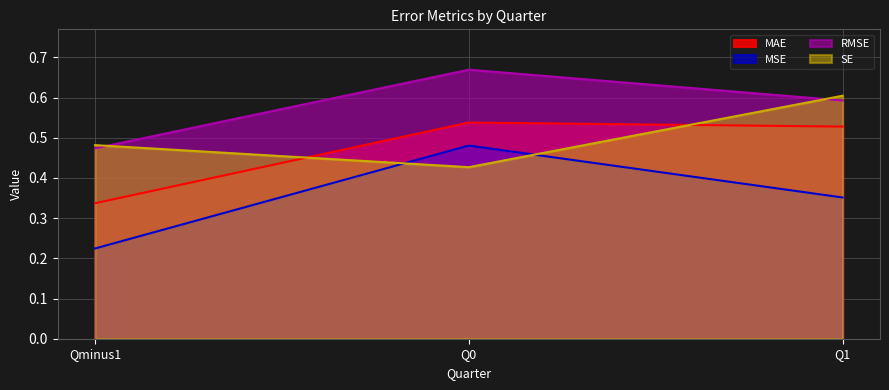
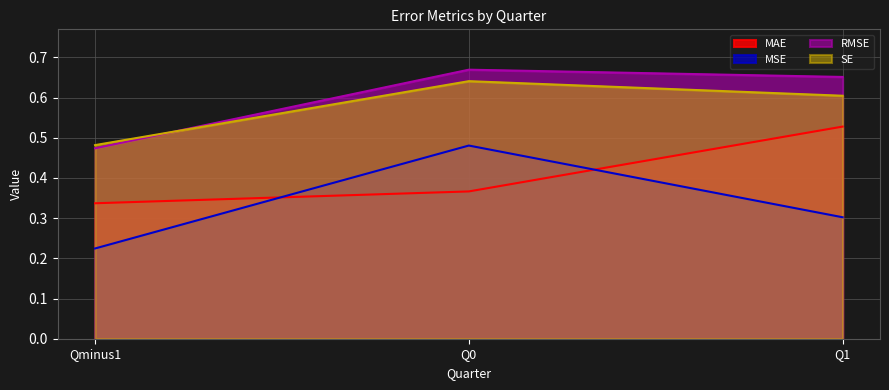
MAE, Q0: 0.54 -> 0.37
SE, Q0: 0.43 -> 0.64
MSE, Q1: 0.35 -> 0.30
RMSE, Q1: 0.59 -> 0.65
